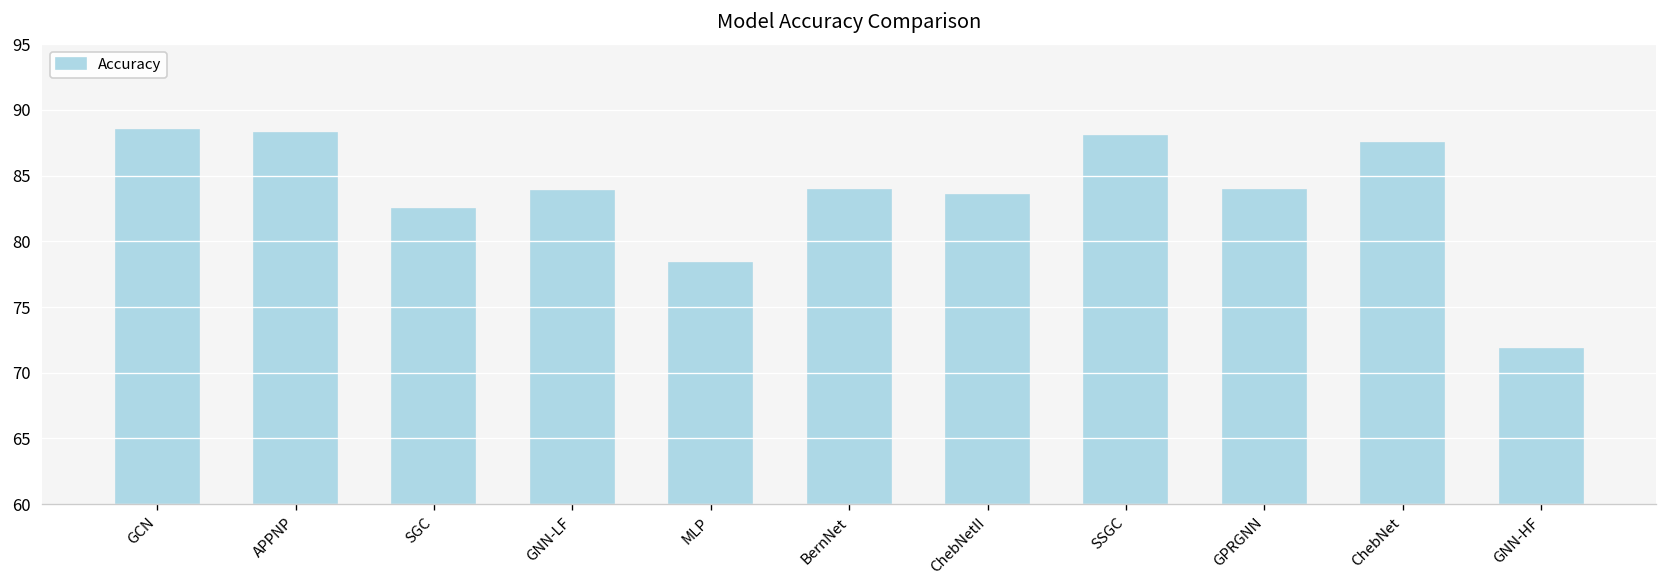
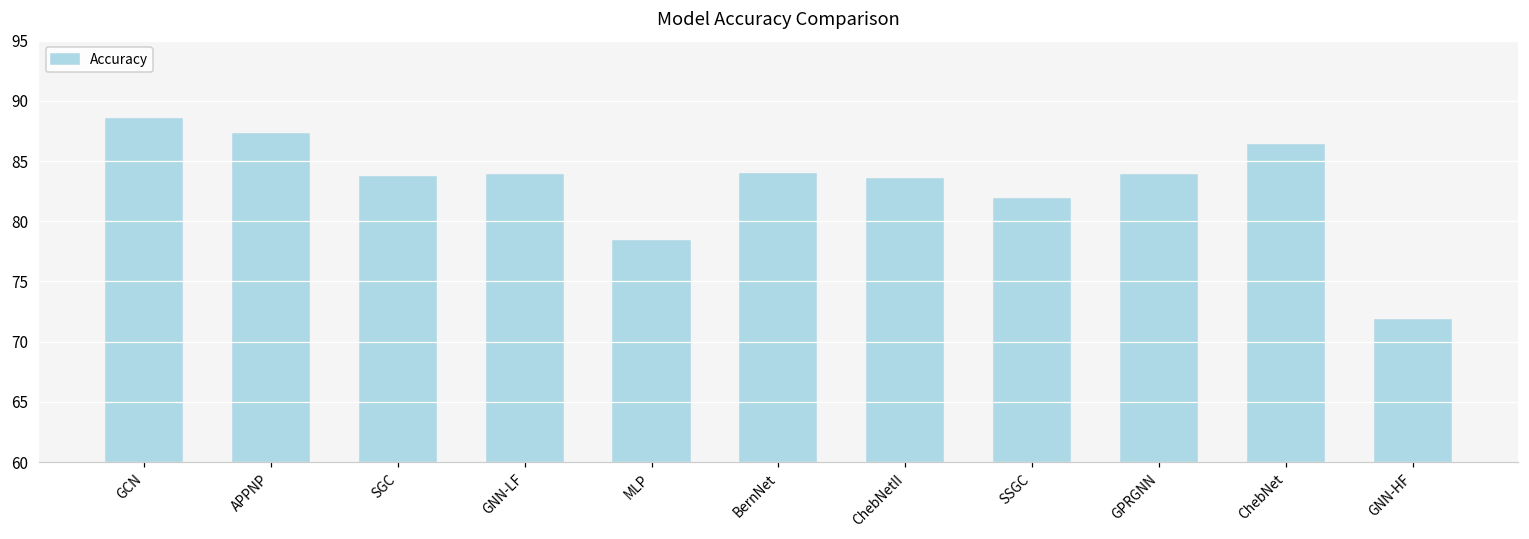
APPNP: 88.3 -> 87.2
SGC: 82.5 -> 83.7
SSGC: 88.1 -> 81.8
ChebNet: 87.5 -> 86.3
